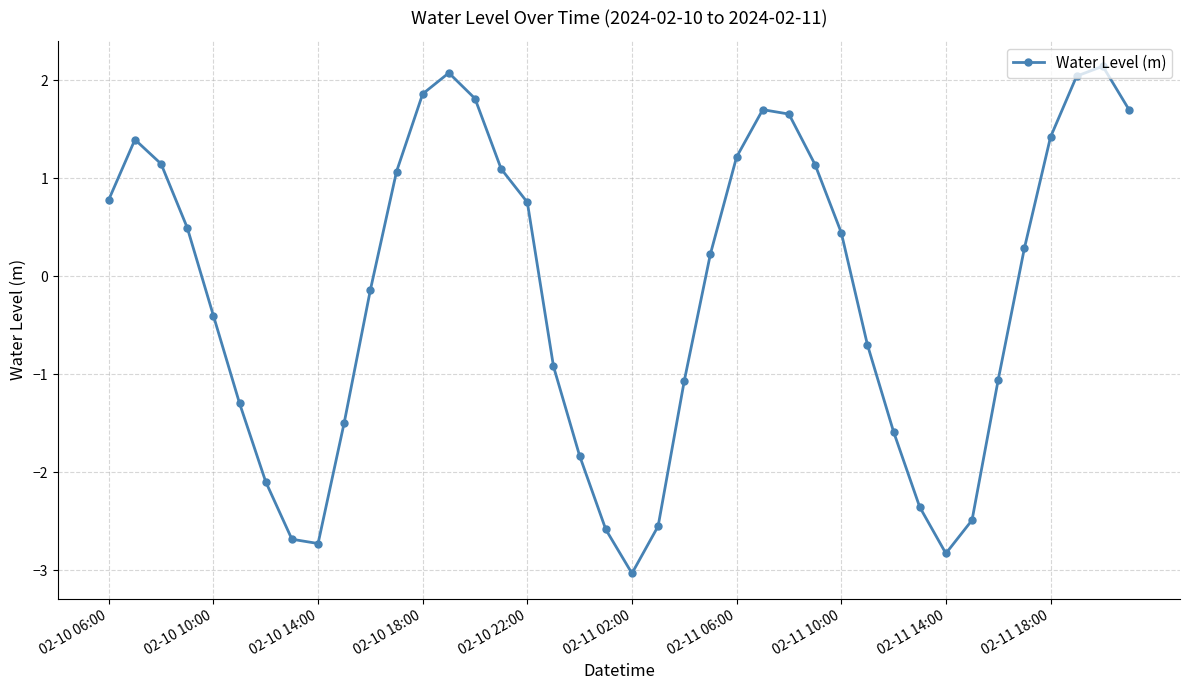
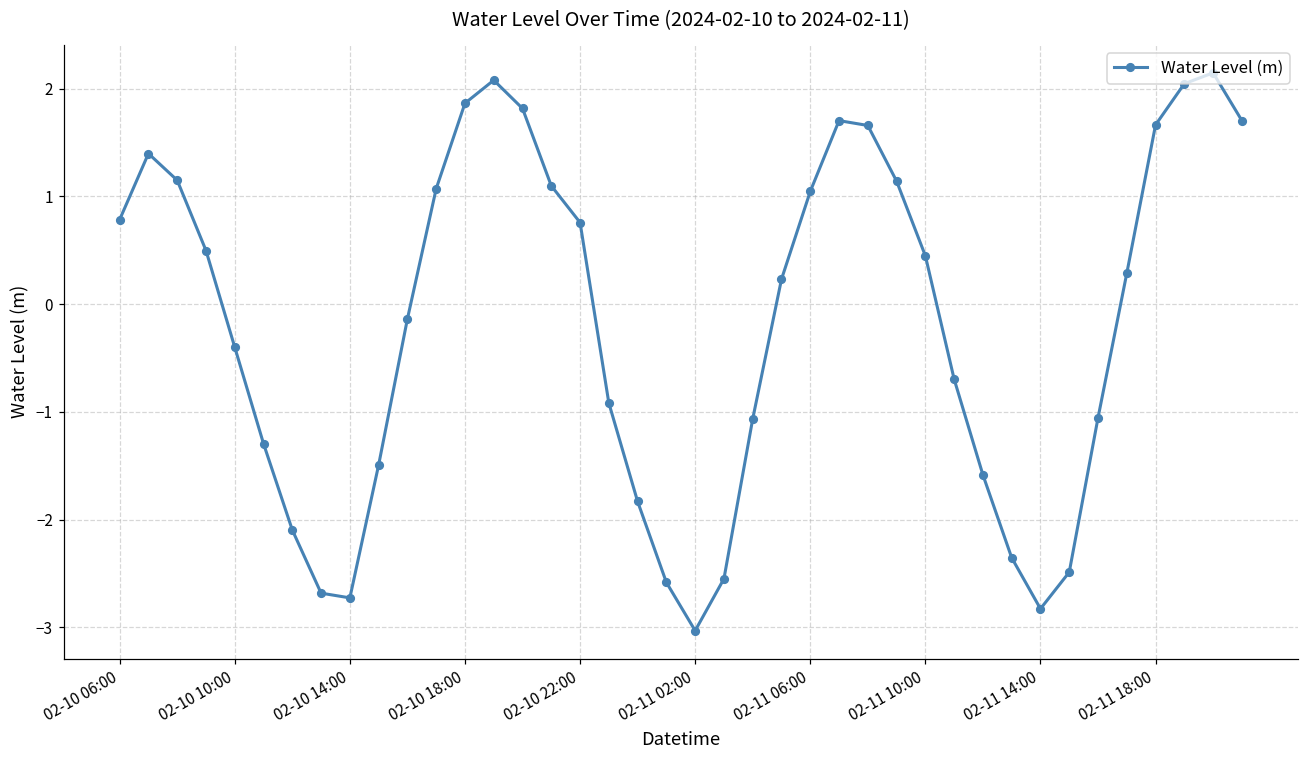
02-11 06:00: 1.2 -> 1.0
02-11 18:00: 1.4 -> 1.7
